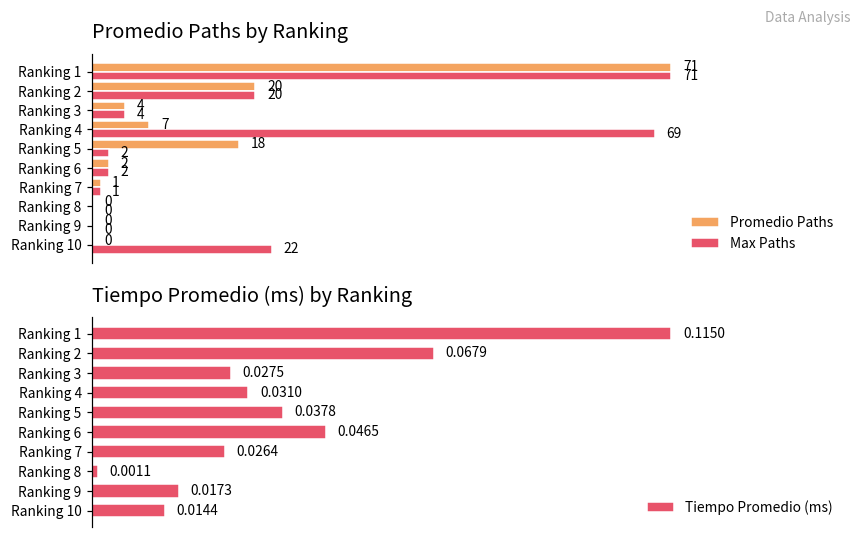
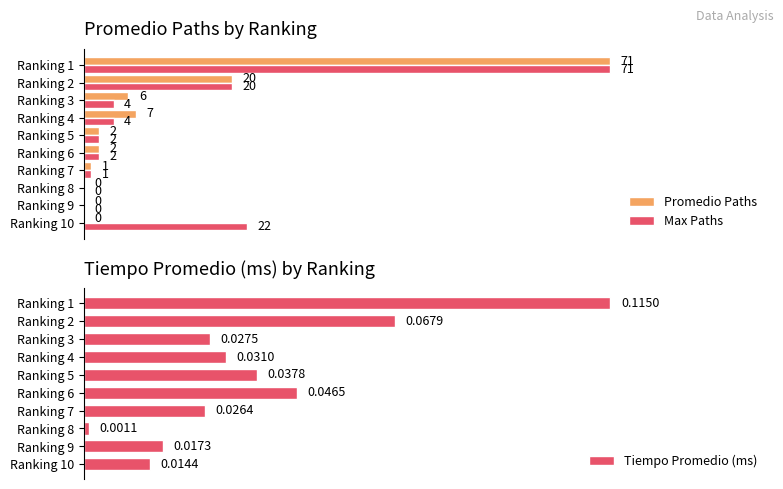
Promedio Paths by Ranking, Promedio Paths, Ranking 3: 4 -> 6
Promedio Paths by Ranking, Max Paths, Ranking 4: 69 -> 4
Promedio Paths by Ranking, Promedio Paths, Ranking 5: 18 -> 2
